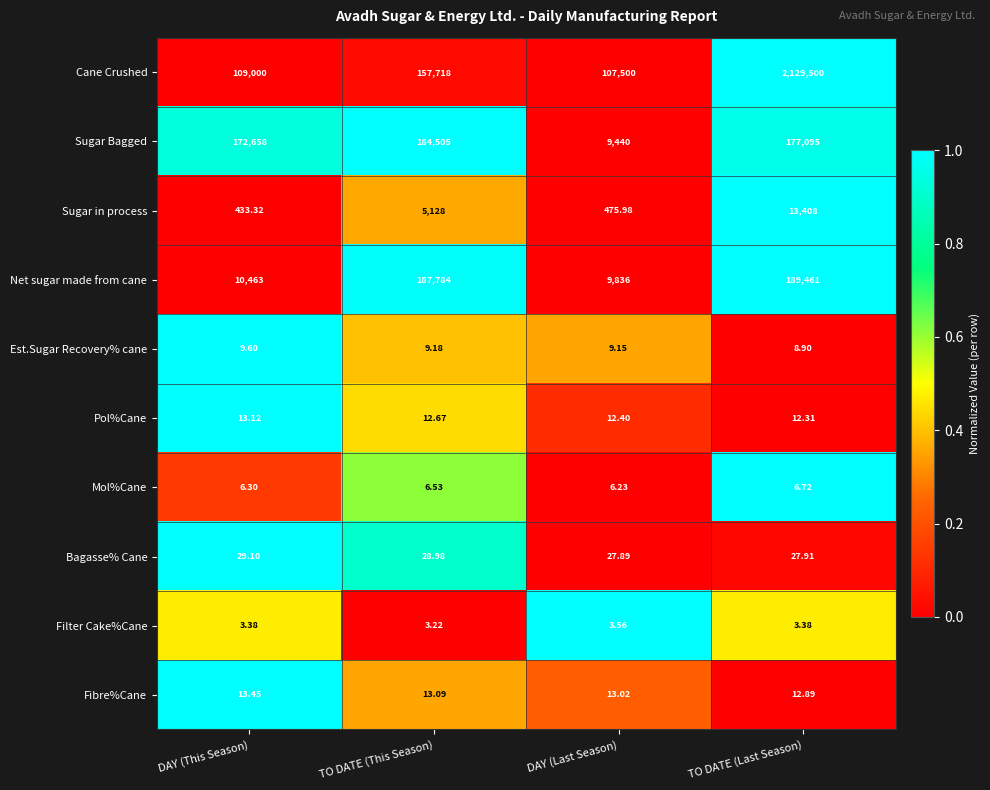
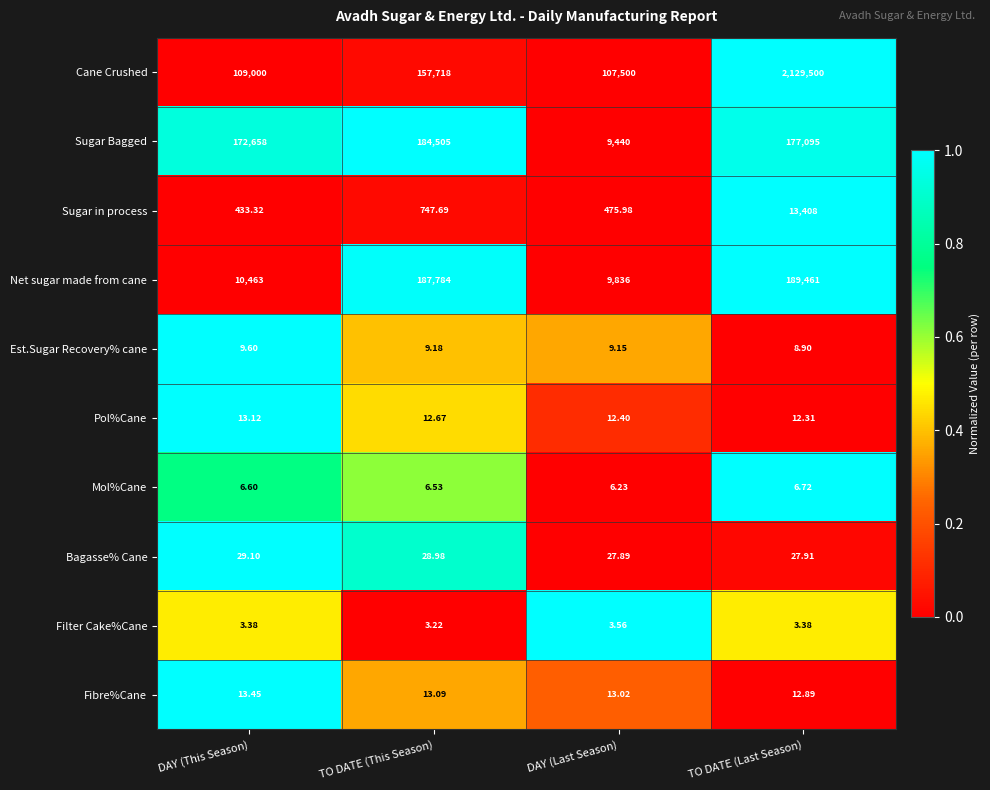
Sugar in process, TO DATE (This Season): 5,128 -> 747.69
Mol%Cane, DAY (This Season): 6.30 -> 6.60
